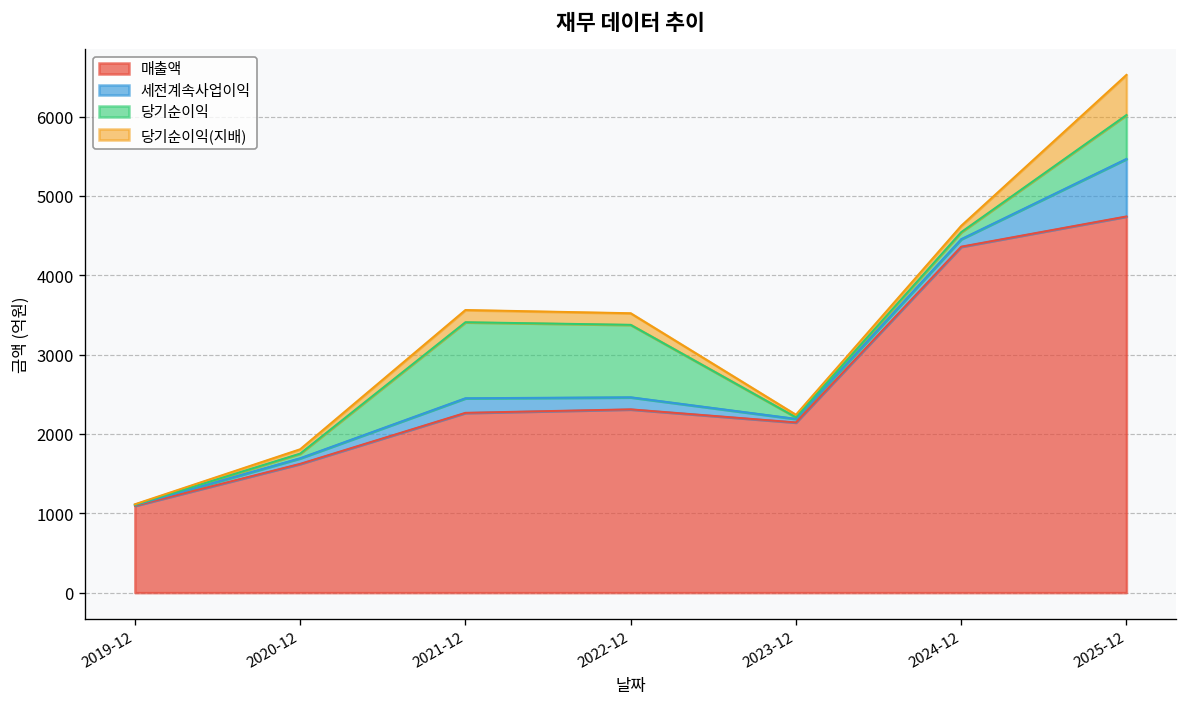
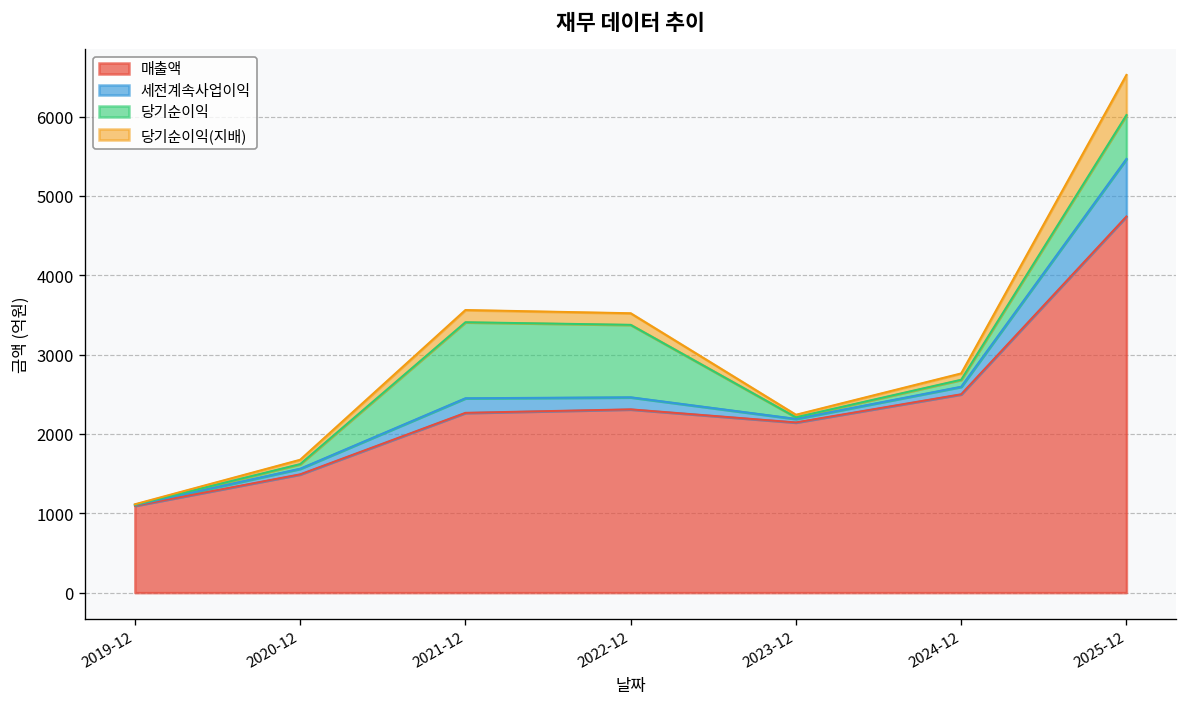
매출액, 2020-12: 1600 -> 1500
매출액, 2024-12: 4400 -> 2500
